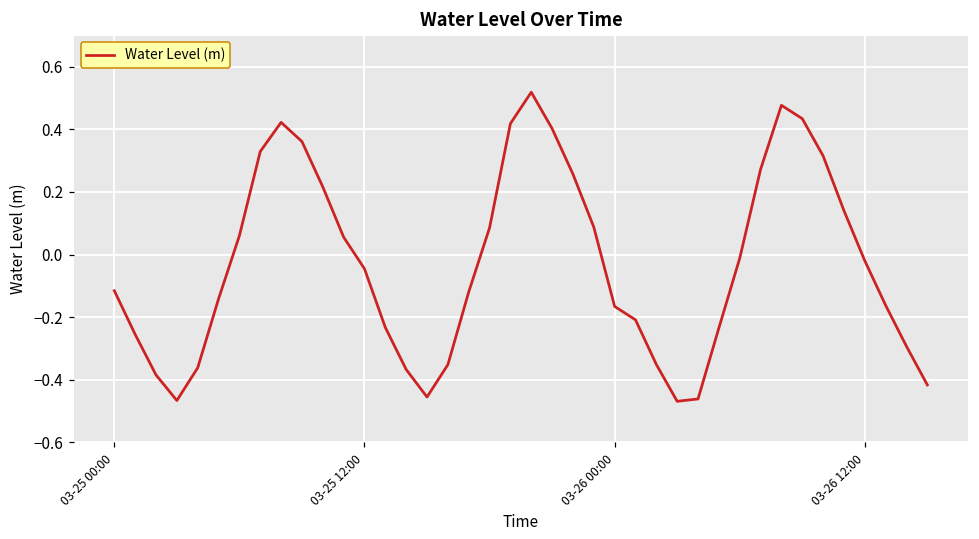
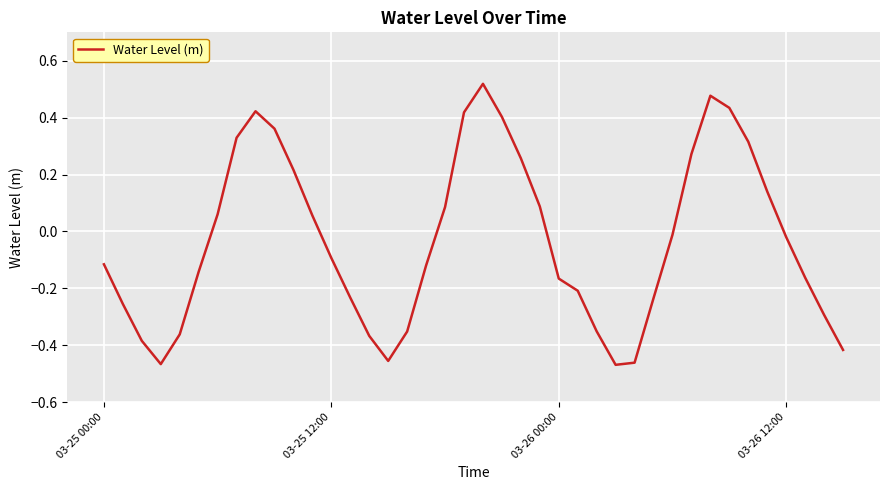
03-25 12:00: -0.05 -> -0.09
